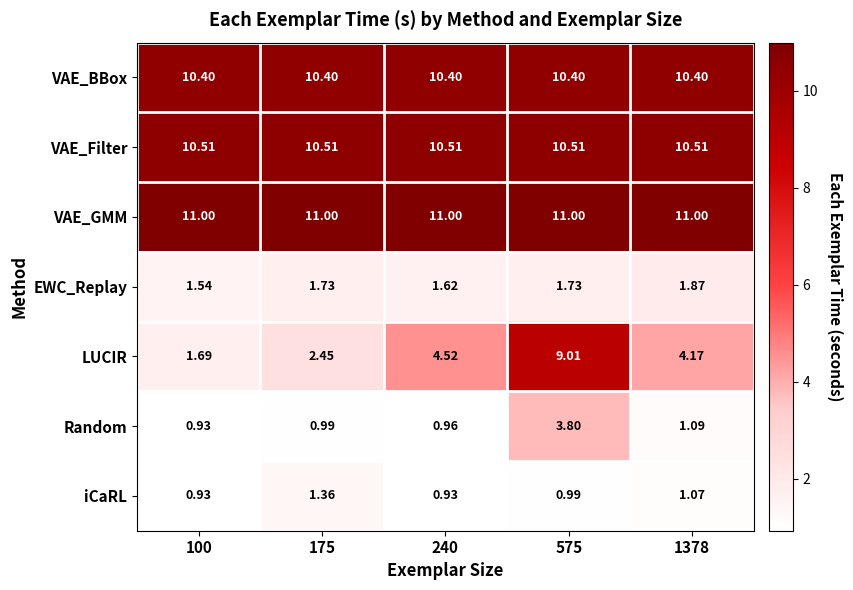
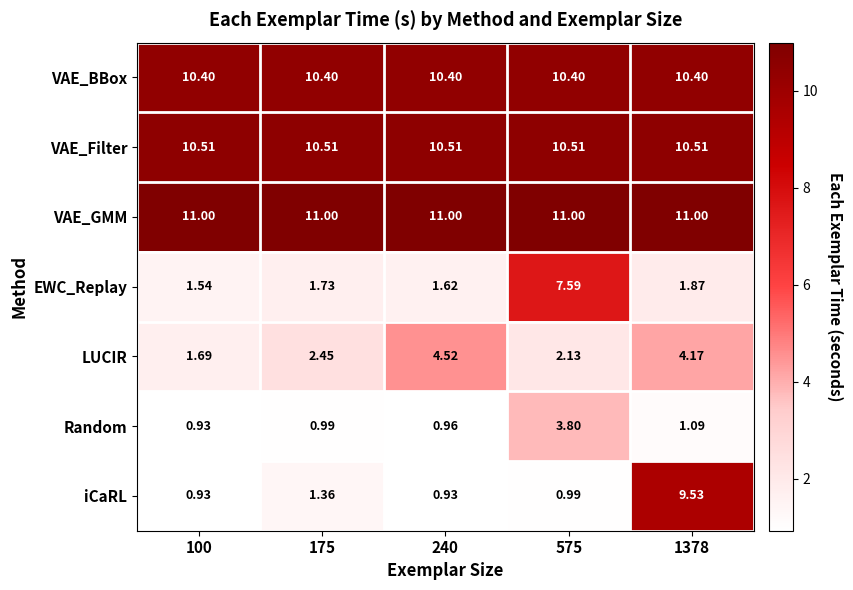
EWC_Replay, 575: 1.73 -> 7.59
LUCIR, 575: 9.01 -> 2.13
iCaRL, 1378: 1.07 -> 9.53
